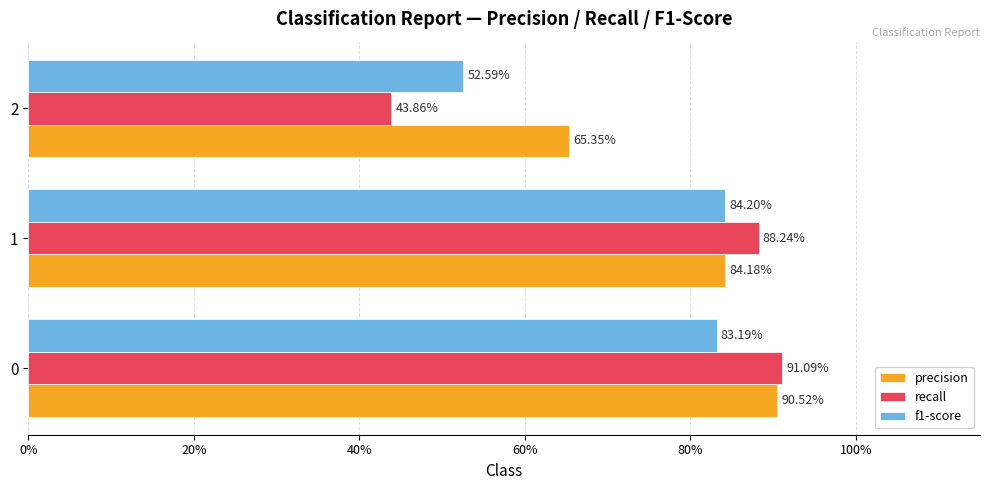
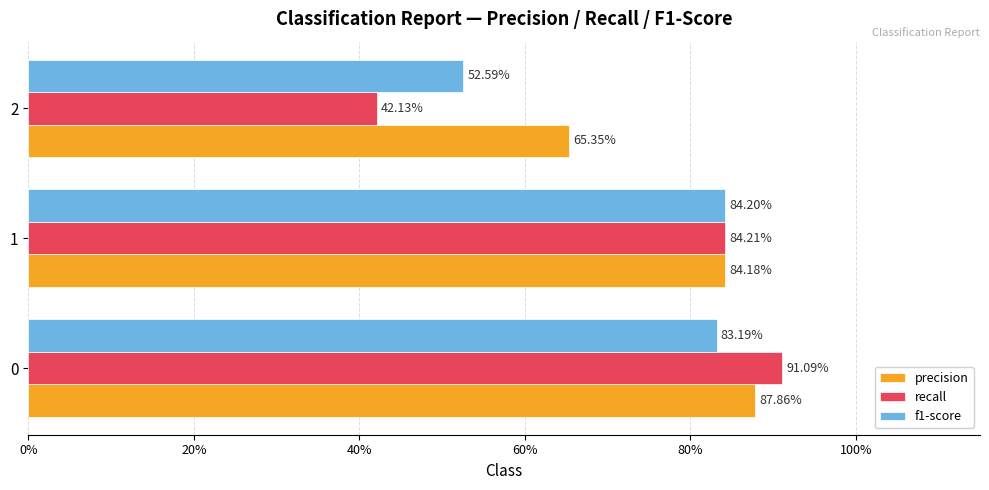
recall, 2: 43.86% -> 42.13%
recall, 1: 88.24% -> 84.21%
precision, 0: 90.52% -> 87.86%
